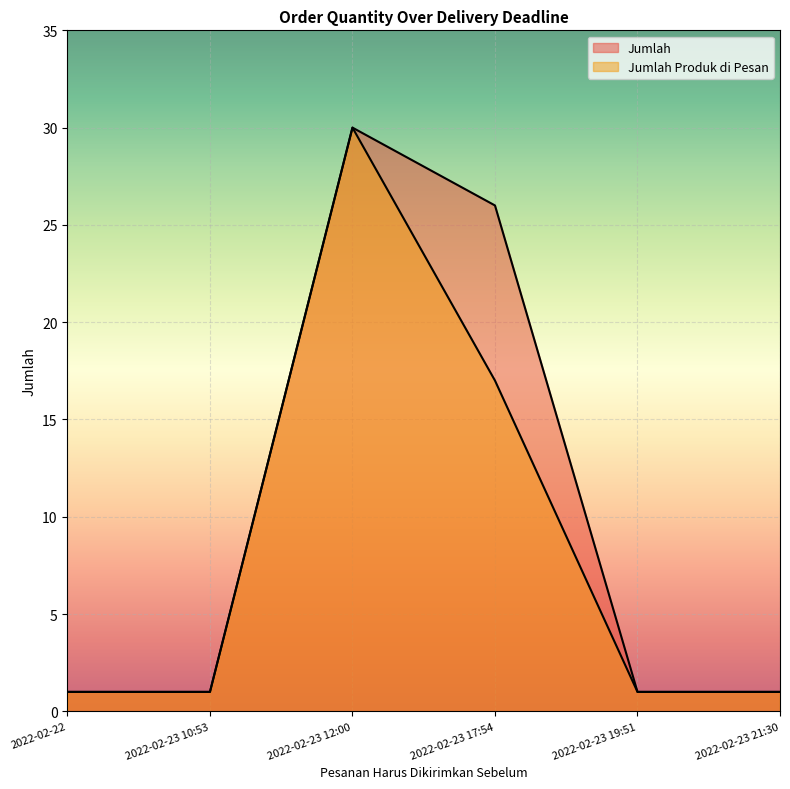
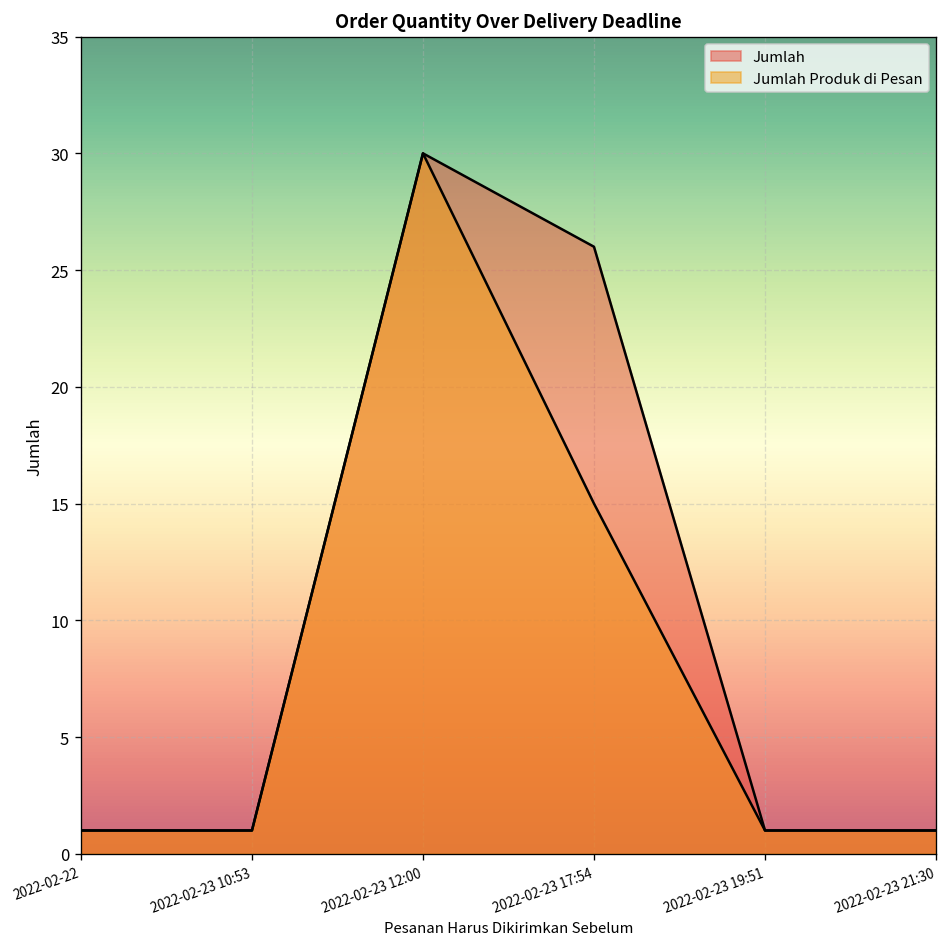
Jumlah Produk di Pesan, 2022-02-23 17:54: 17 -> 15
